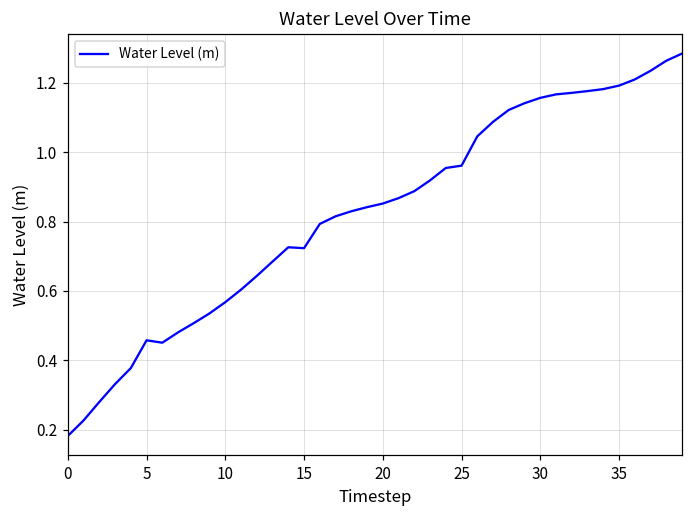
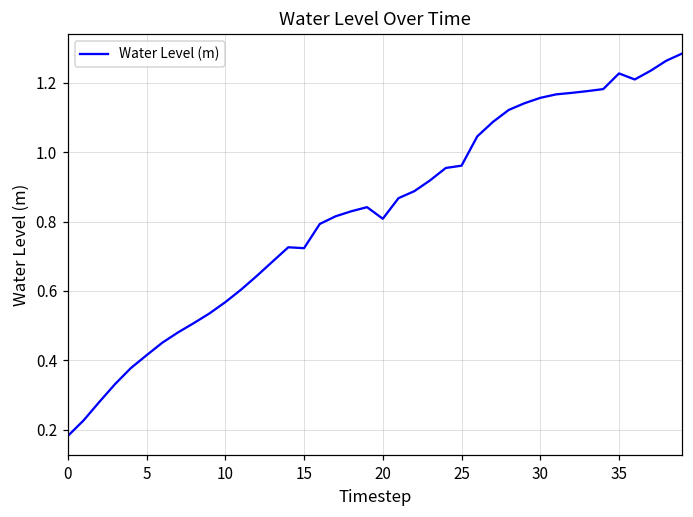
5: 0.46 -> 0.41
20: 0.85 -> 0.81
35: 1.19 -> 1.23
